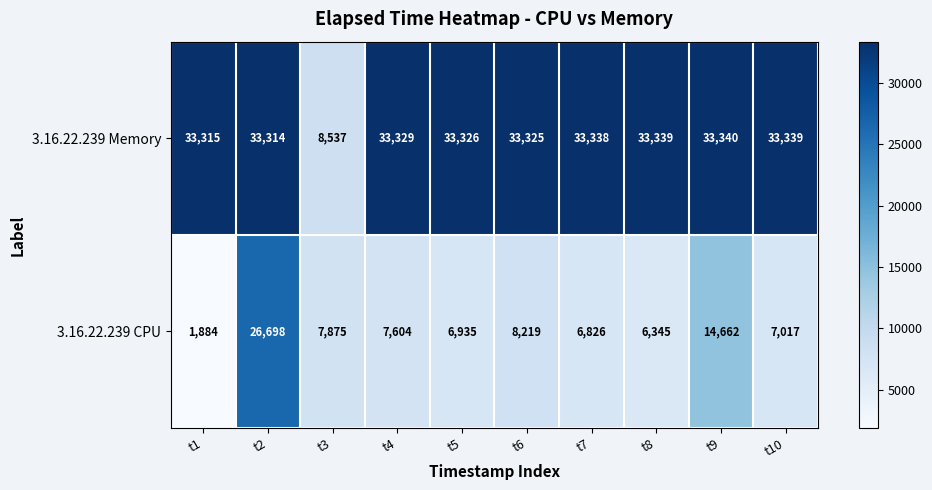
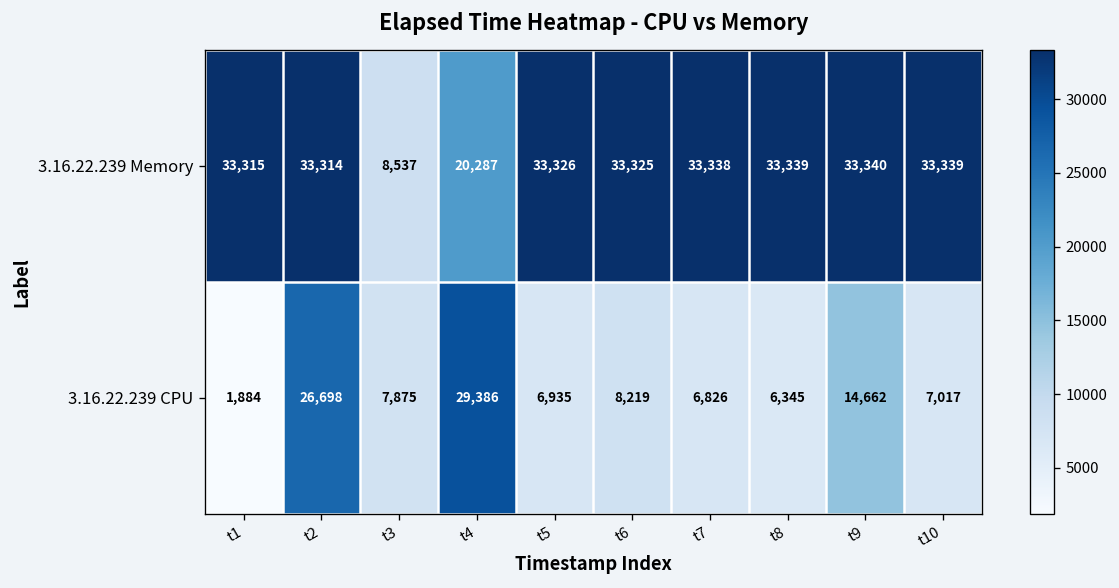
3.16.22.239 Memory, t4: 33,329 -> 20,287
3.16.22.239 CPU, t4: 7,604 -> 29,386
